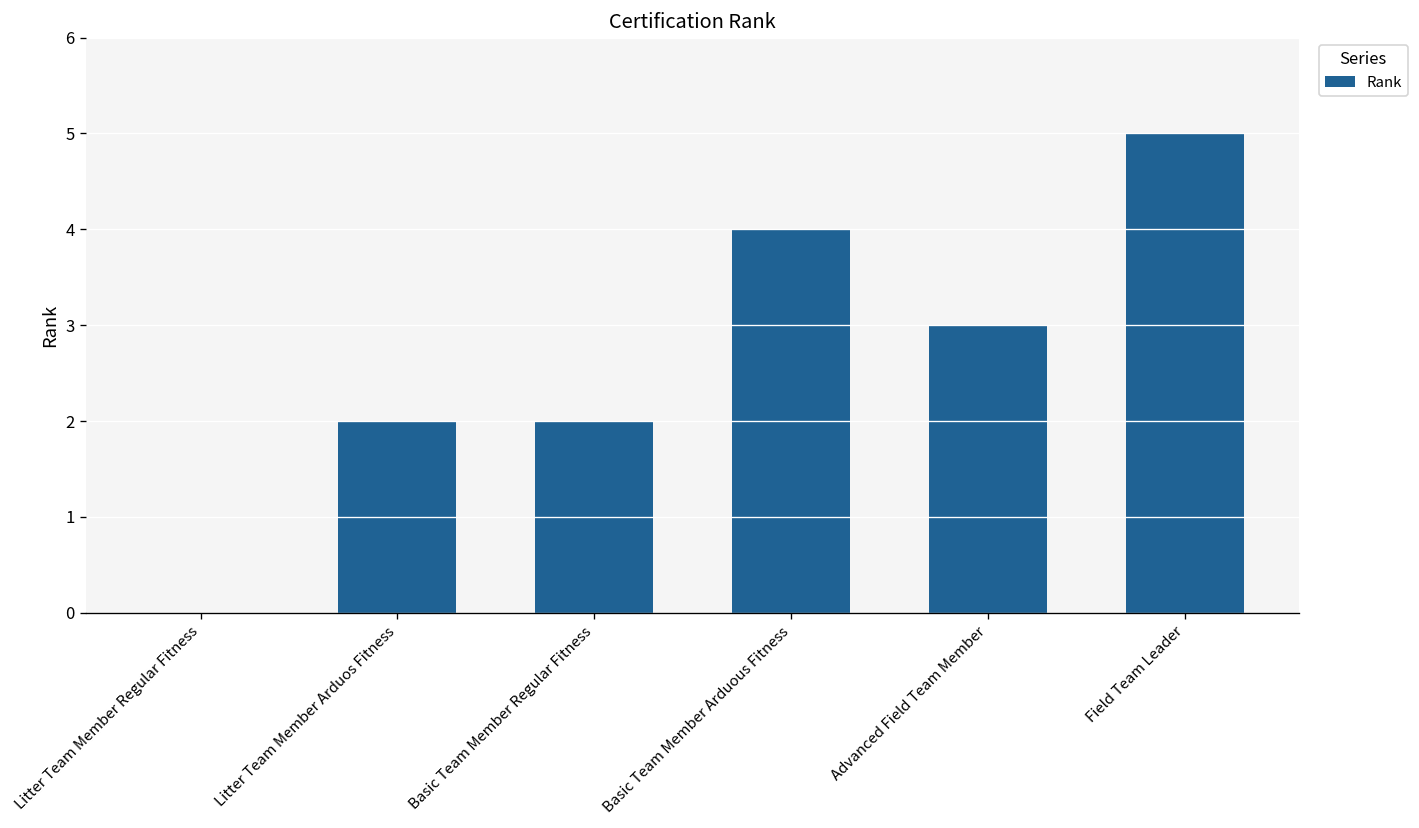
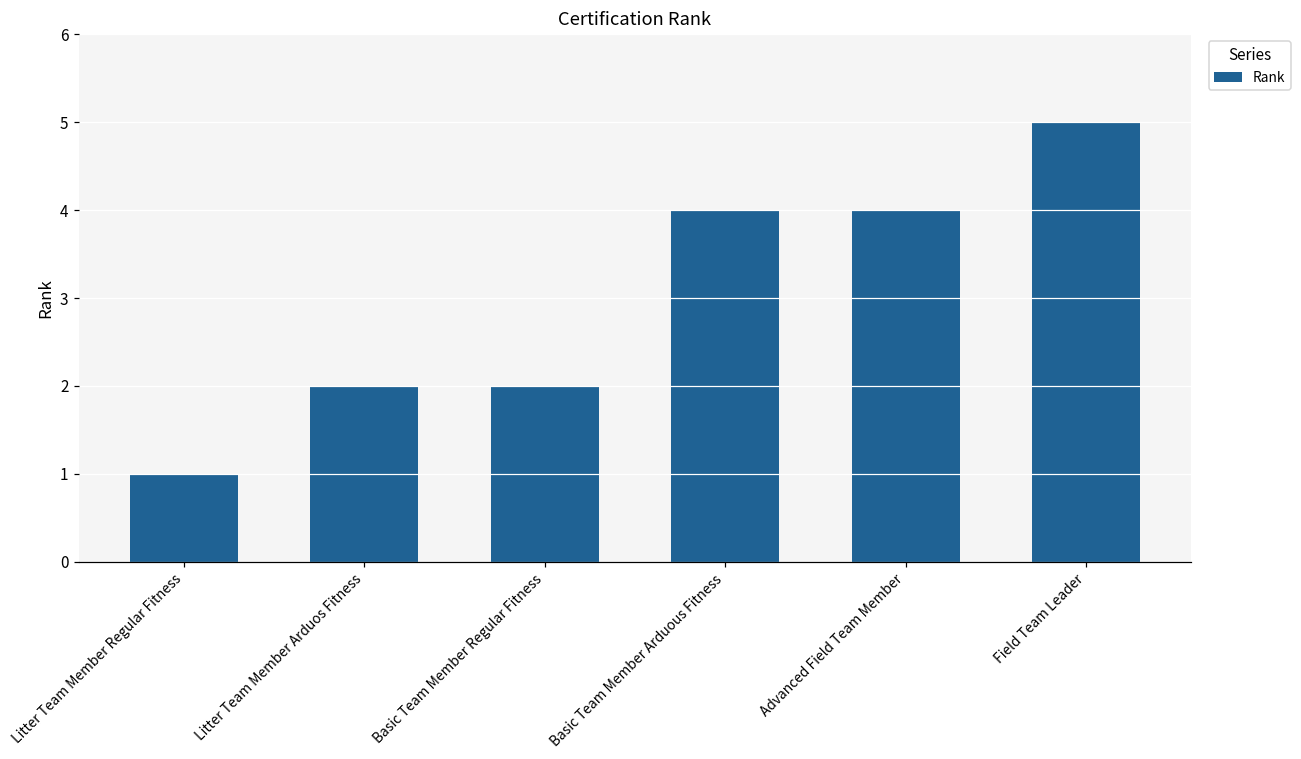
Litter Team Member Regular Fitness: 0 -> 1
Advanced Field Team Member: 3 -> 4
